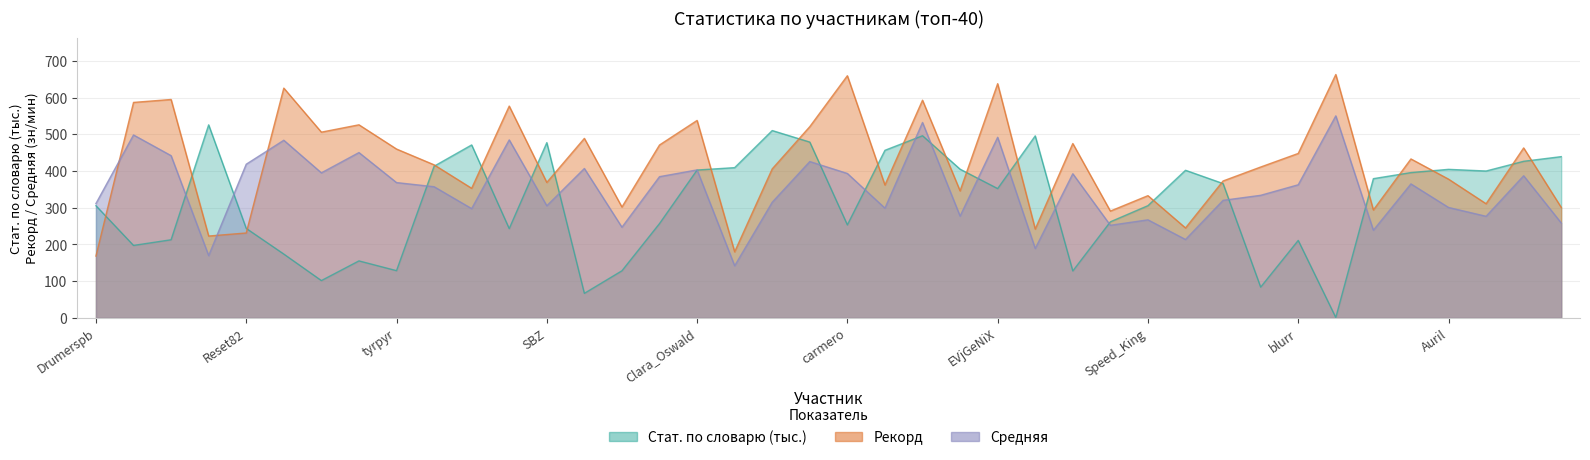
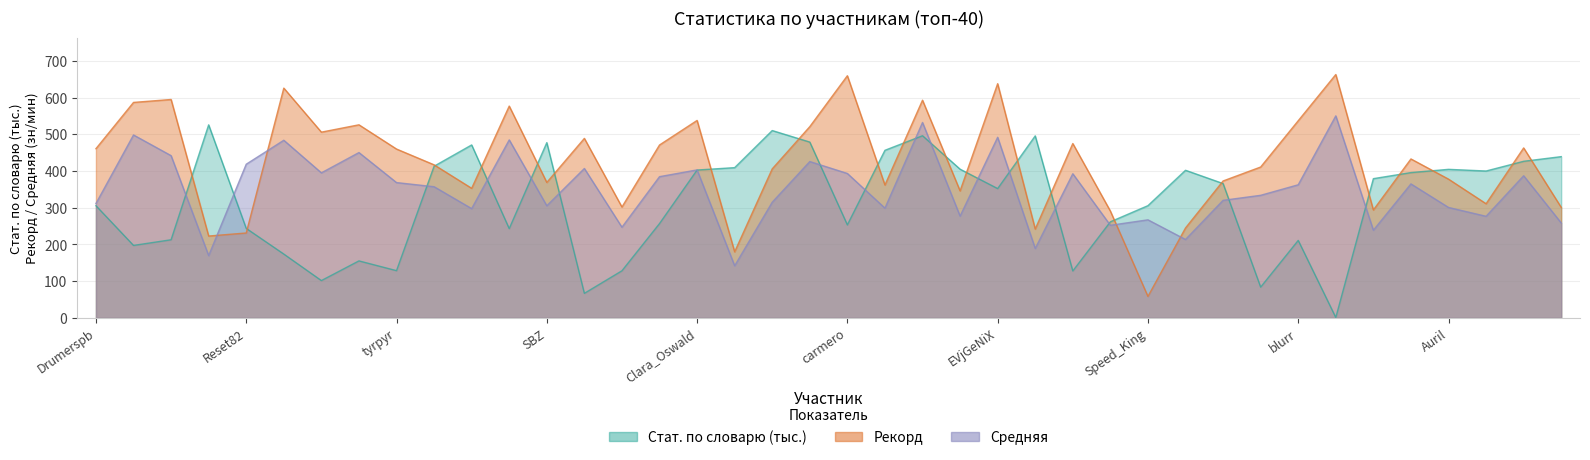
Рекорд, Drumerspb: 170 -> 460
Рекорд, Speed_King: 330 -> 60
Рекорд, blurr: 450 -> 540
